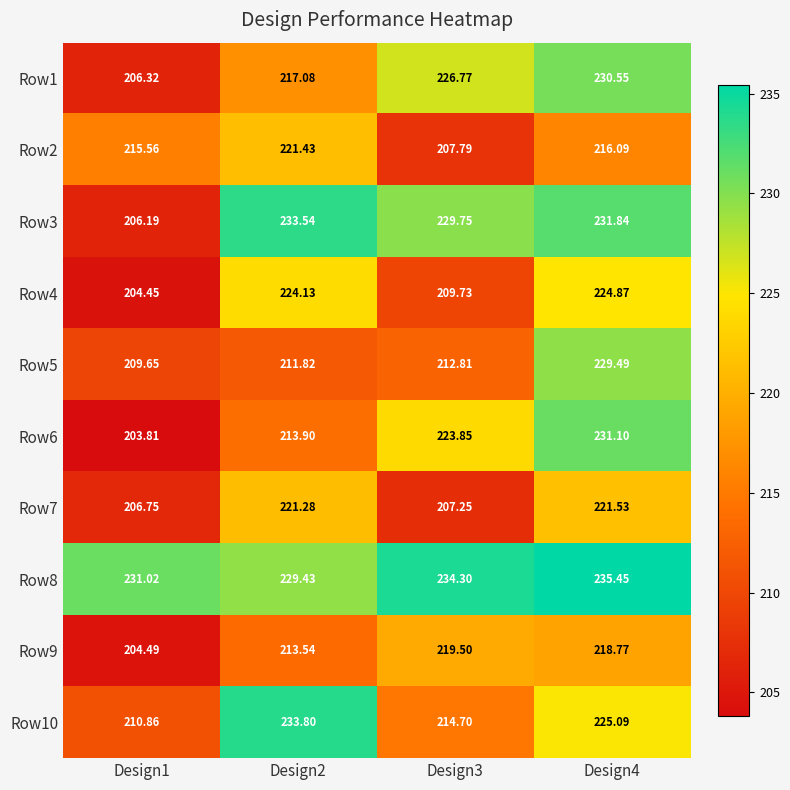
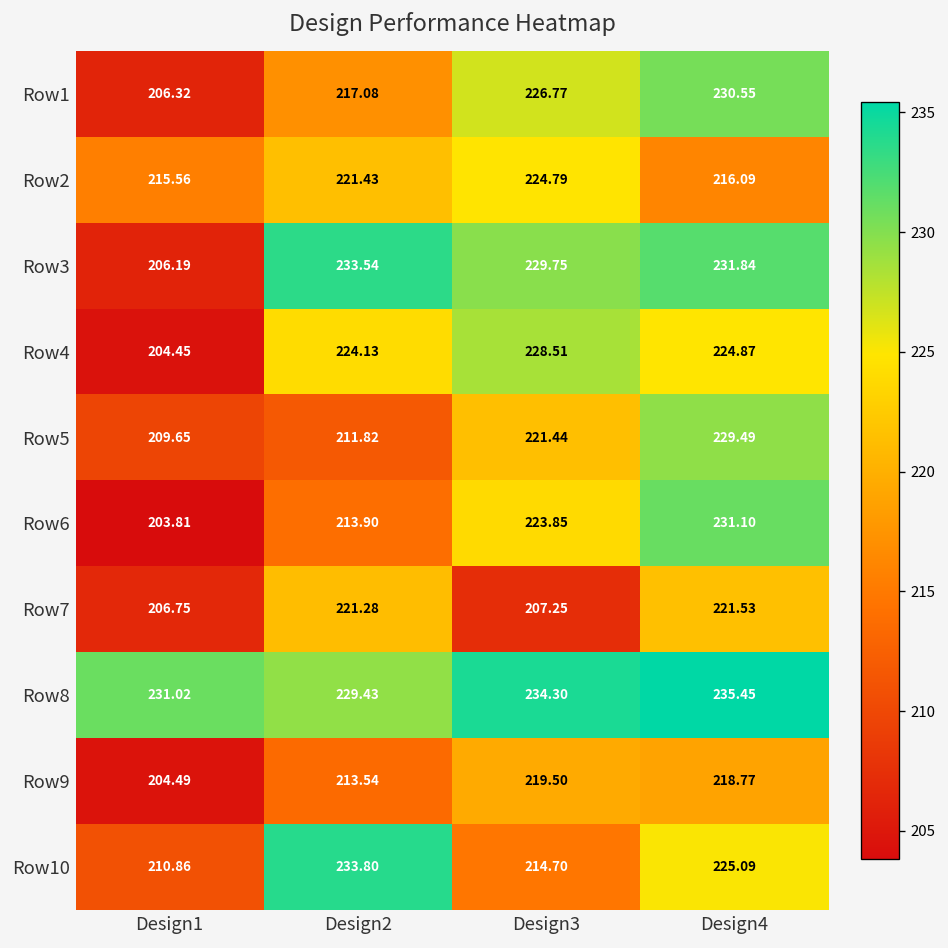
Row2, Design3: 207.79 -> 224.79
Row4, Design3: 209.73 -> 228.51
Row5, Design3: 212.81 -> 221.44
